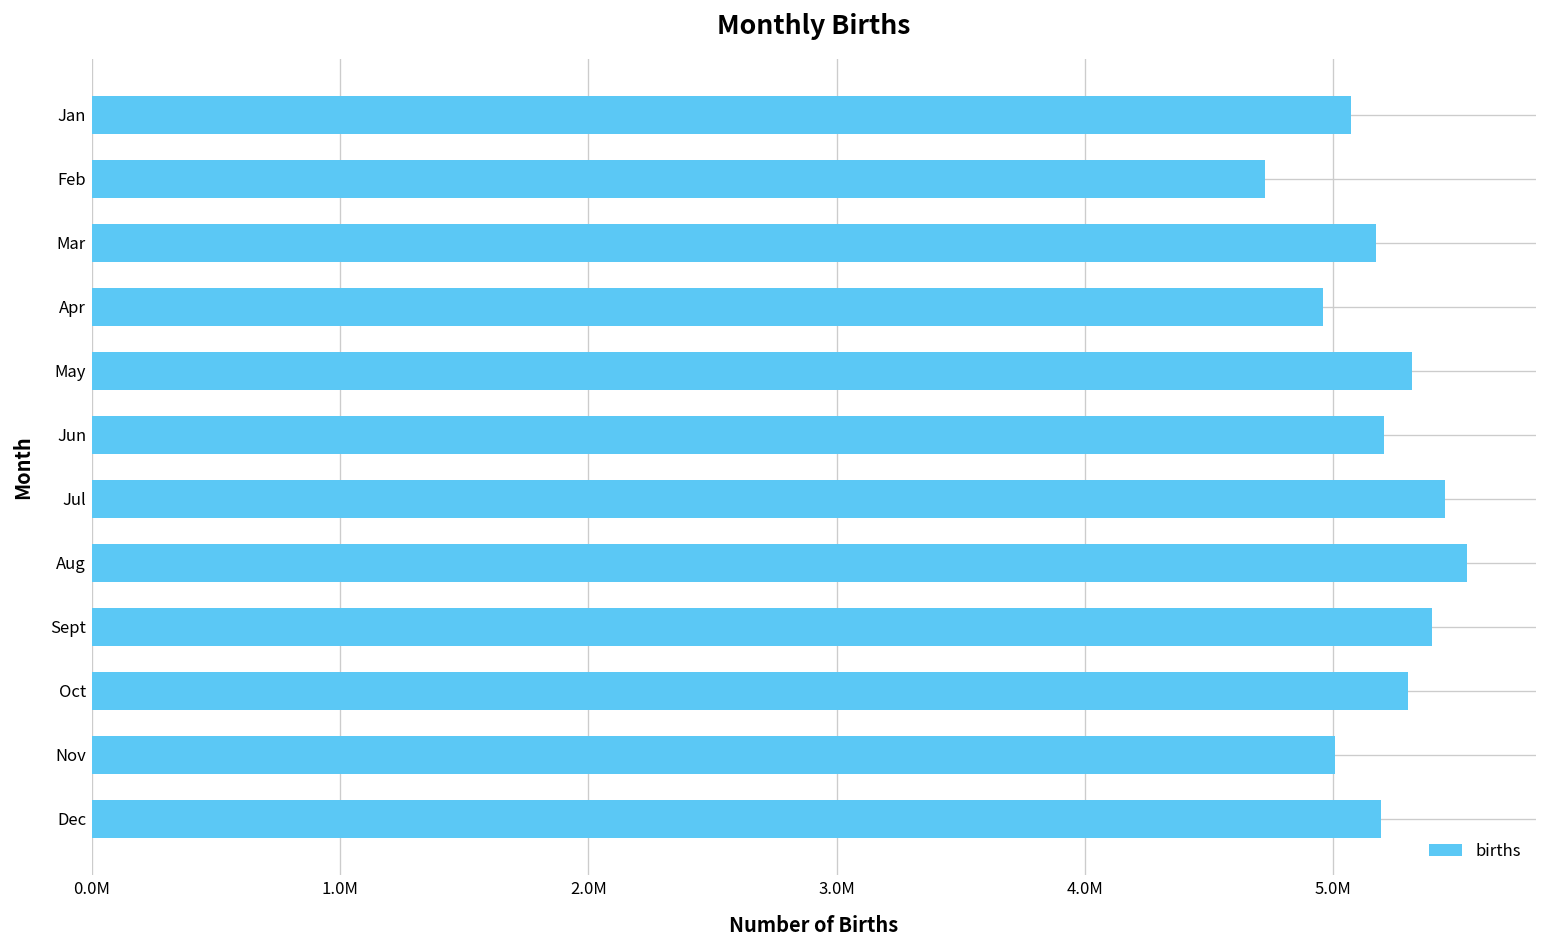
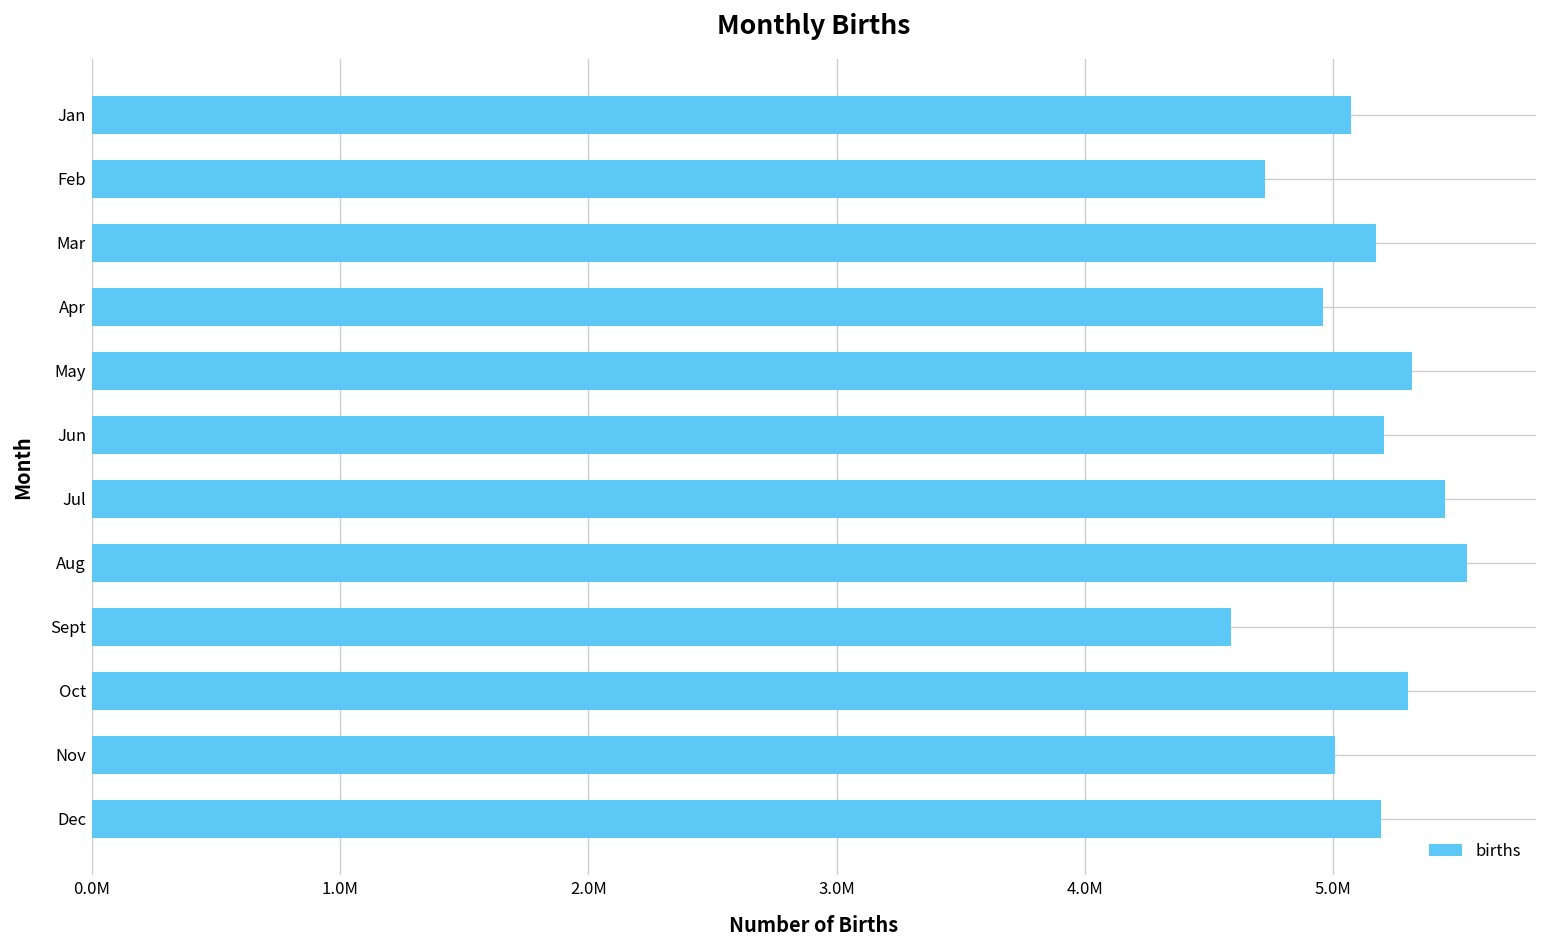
Sept: 5400000 -> 4590000
